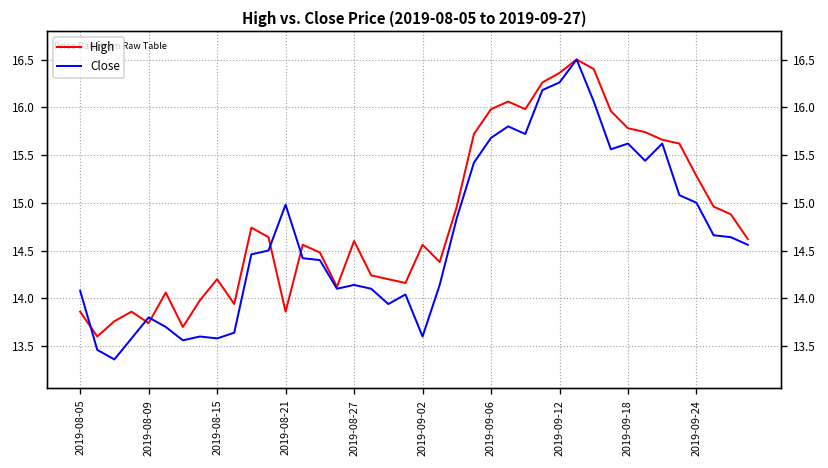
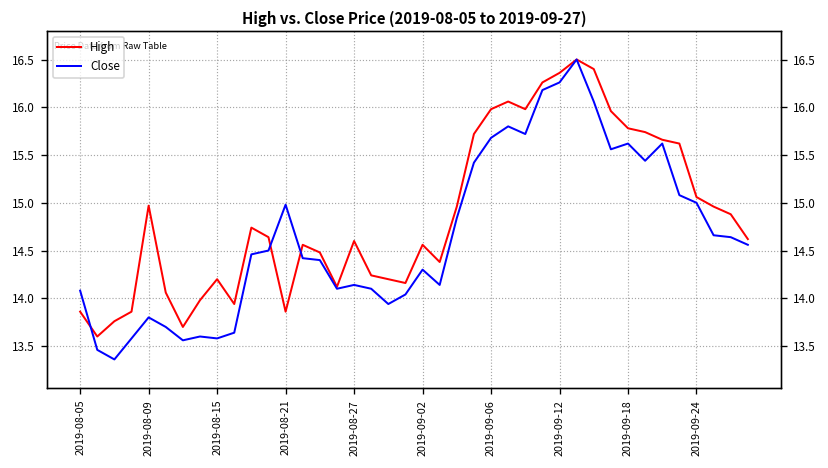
High, 2019-08-09: 13.7 -> 15.0
Close, 2019-09-02: 13.6 -> 14.3
High, 2019-09-24: 15.3 -> 15.1
